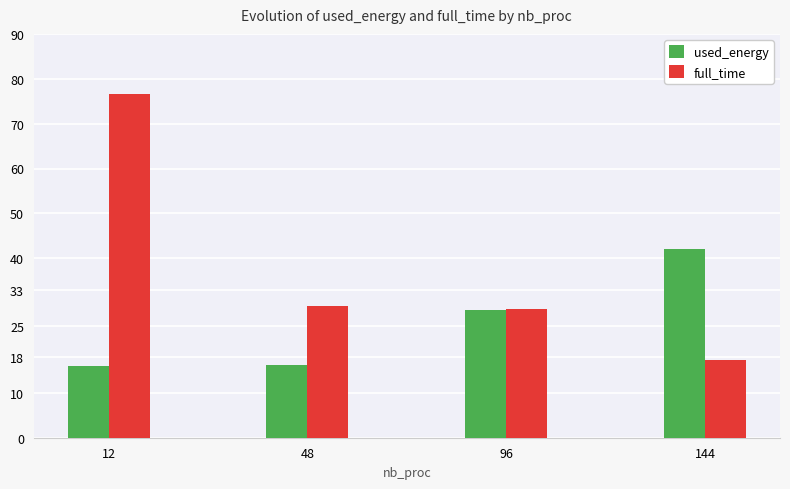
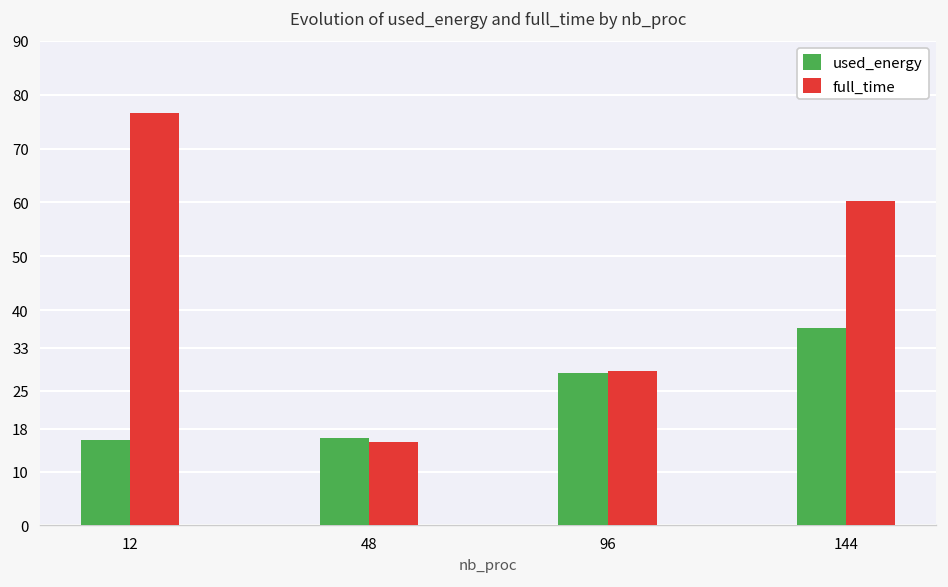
full_time, 48: 29 -> 16
used_energy, 144: 42 -> 37
full_time, 144: 17 -> 60
